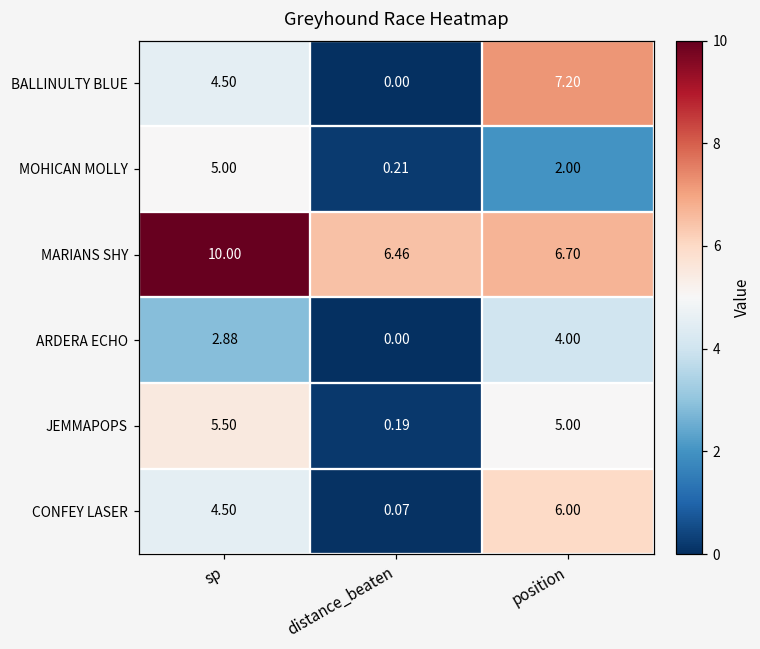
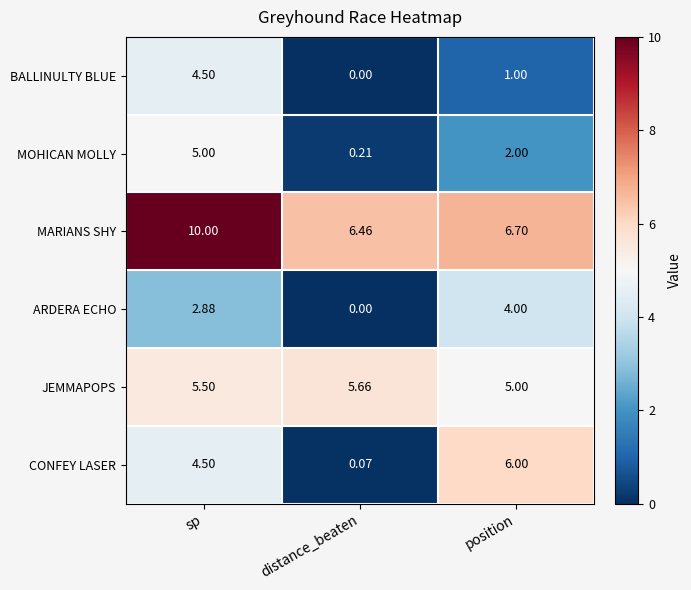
BALLINULTY BLUE, position: 7.20 -> 1.00
JEMMAPOPS, distance_beaten: 0.19 -> 5.66
